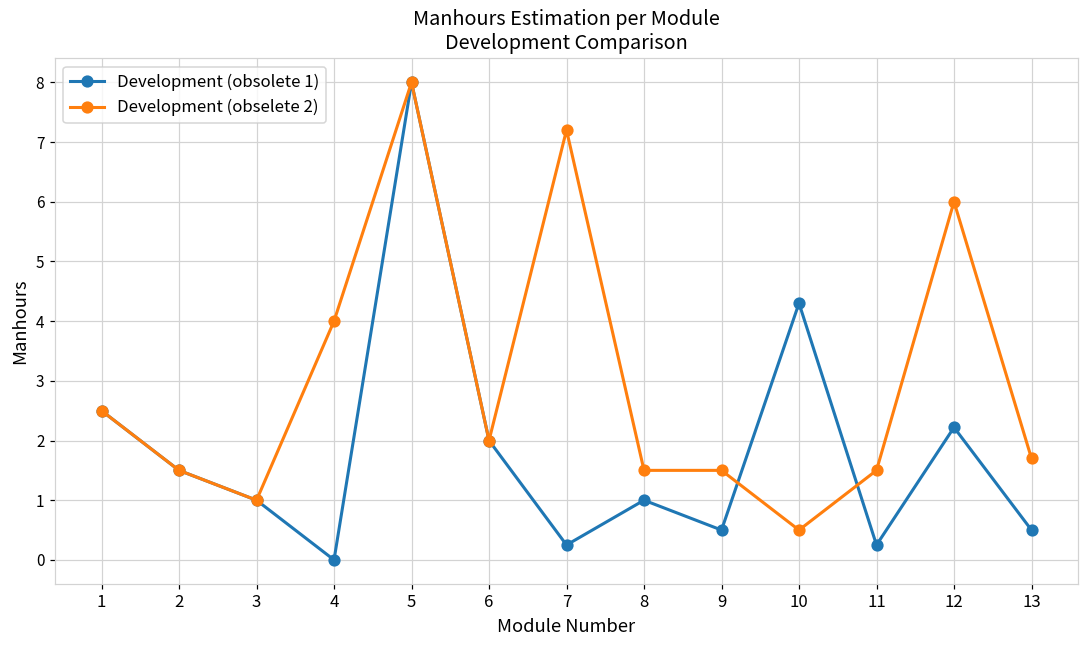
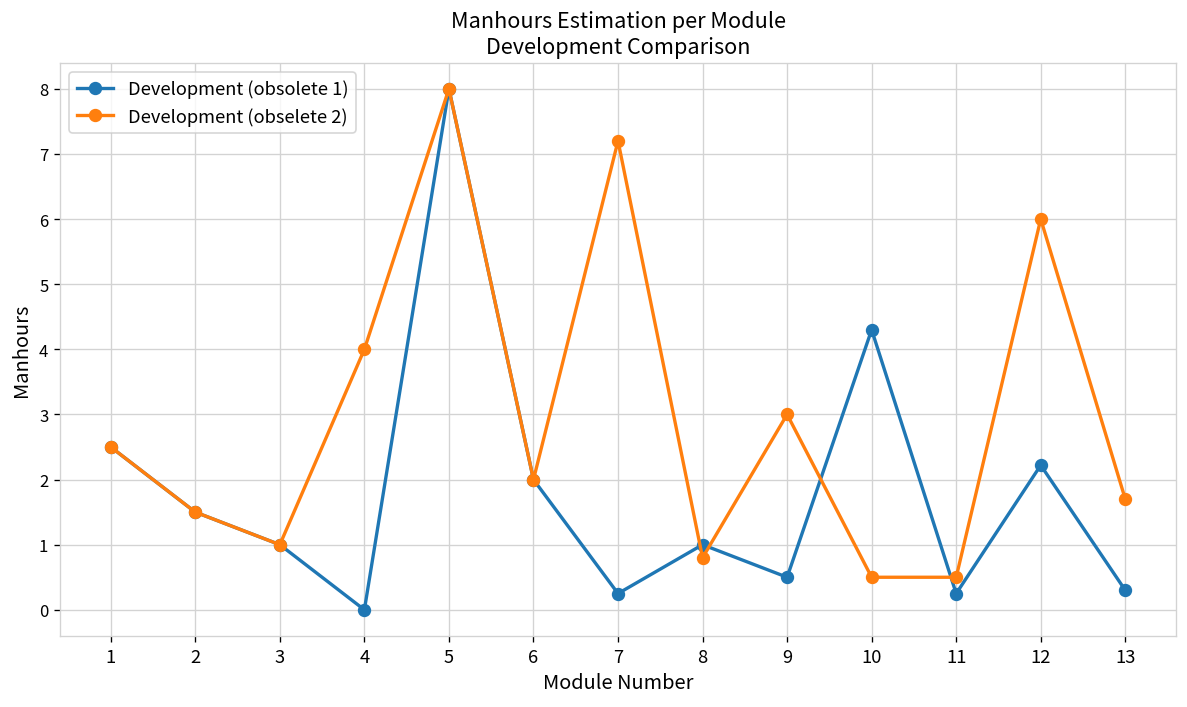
Development (obselete 2), 8: 1.5 -> 0.8
Development (obselete 2), 9: 1.5 -> 3.0
Development (obselete 2), 11: 1.5 -> 0.5
Development (obsolete 1), 13: 0.5 -> 0.3
